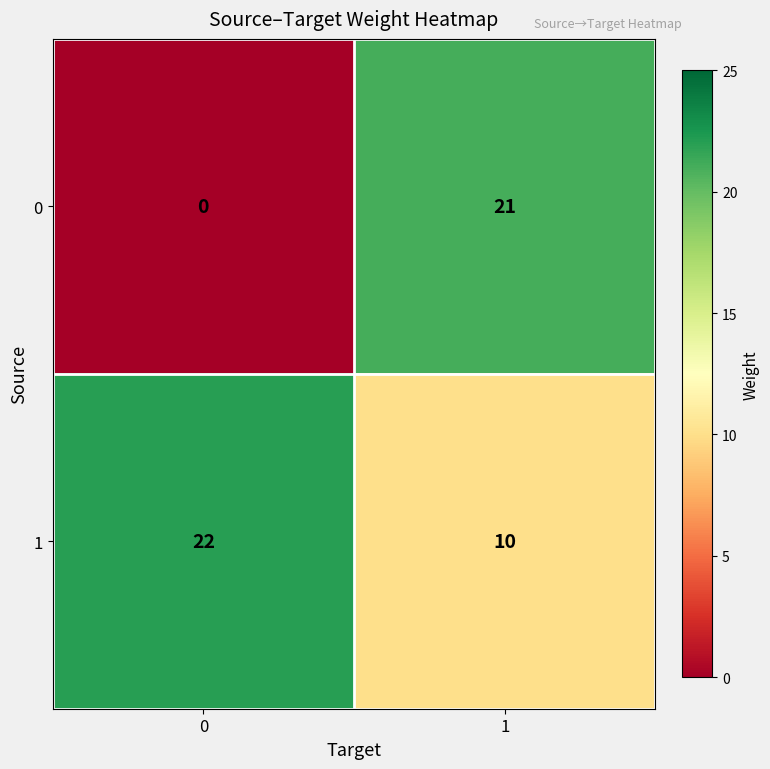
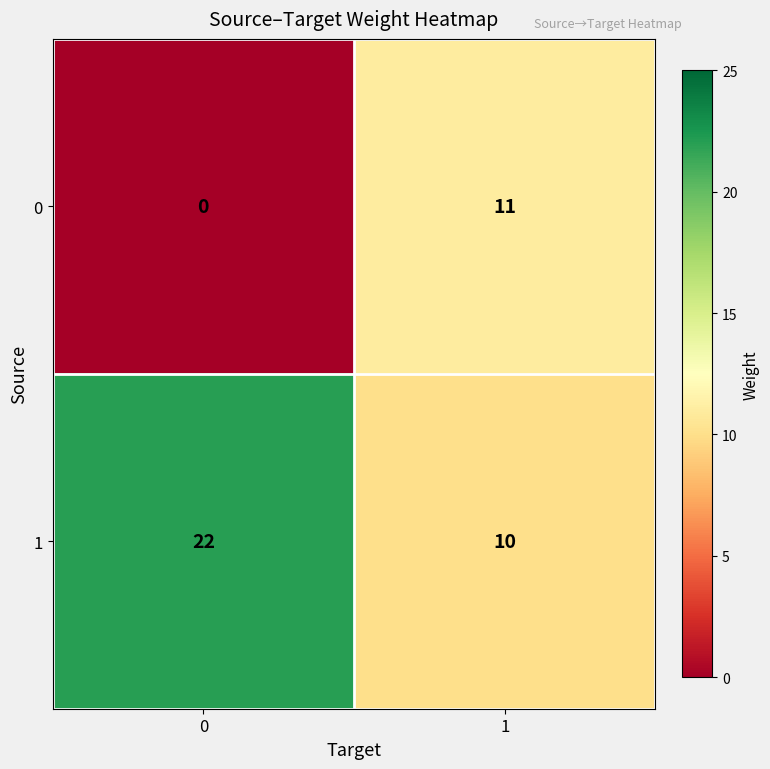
0, 1: 21 -> 11
